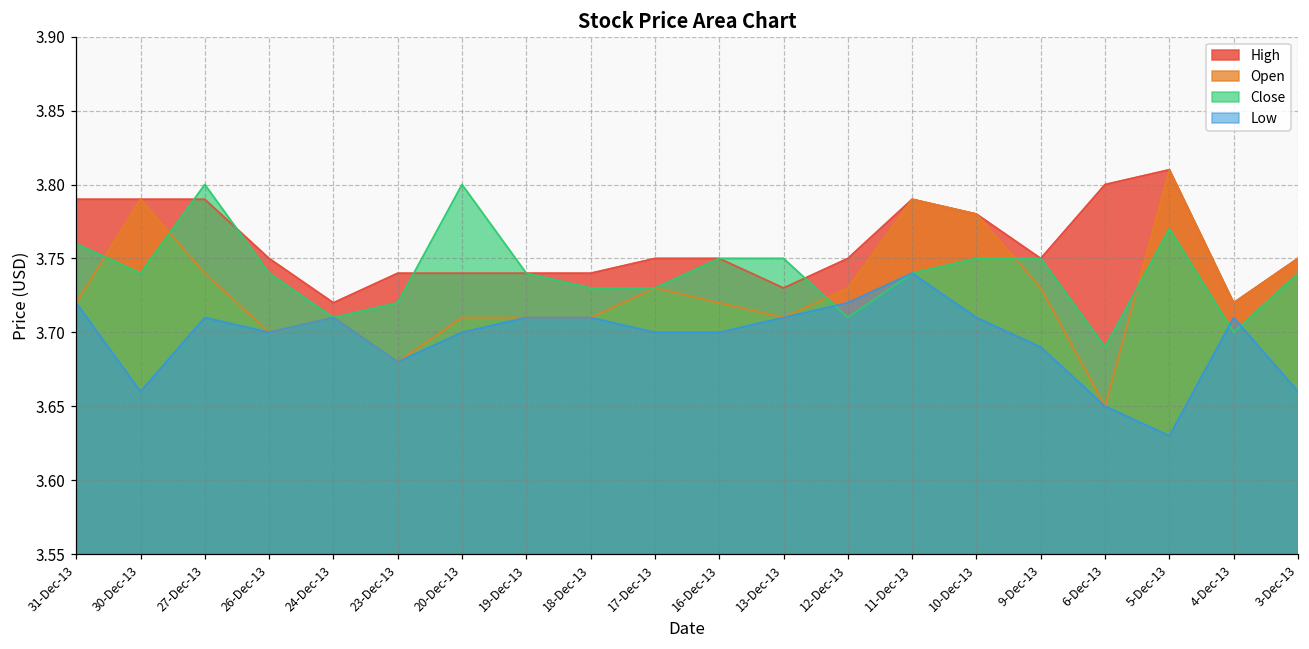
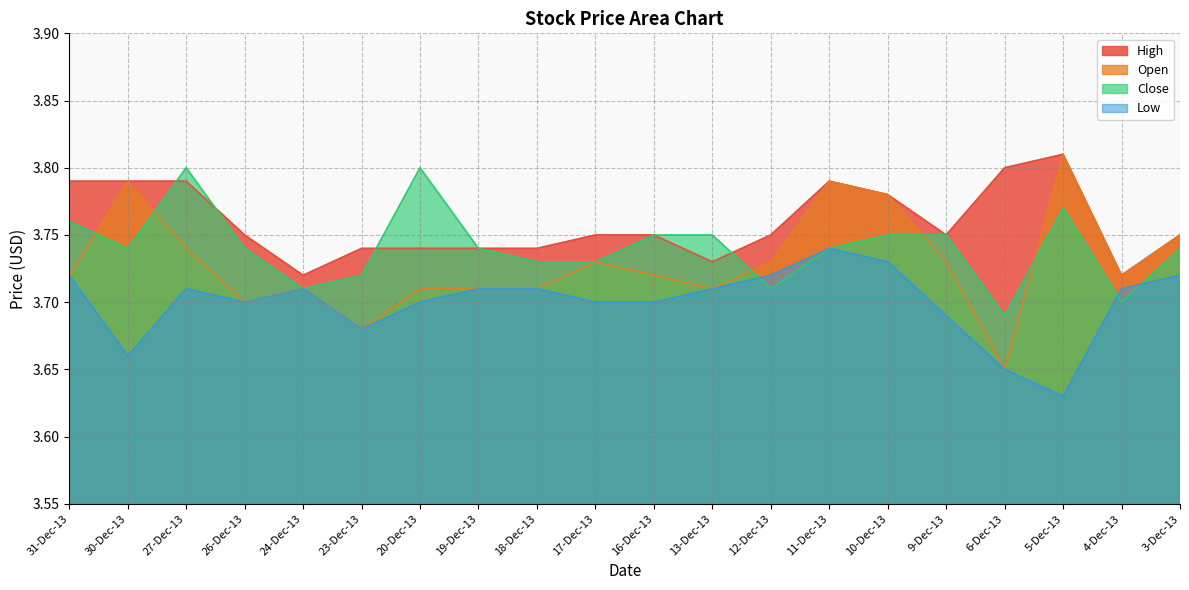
Low, 10-Dec-13: 3.71 -> 3.73
Low, 3-Dec-13: 3.66 -> 3.72
